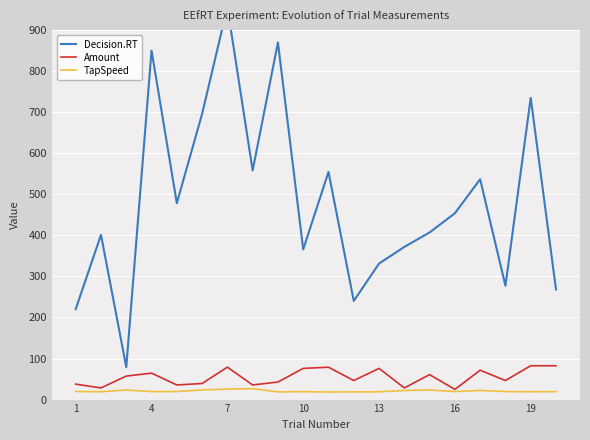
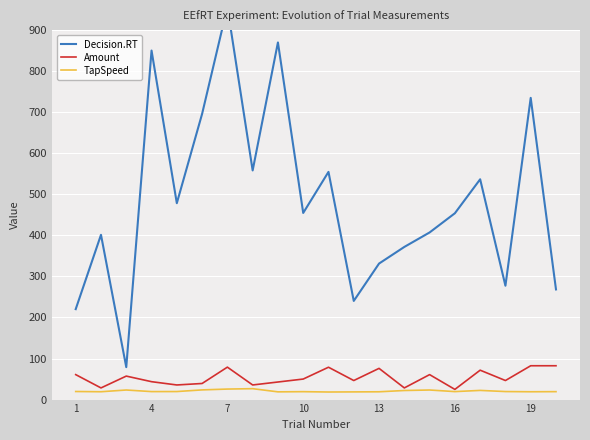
Amount, 1: 40 -> 60
Amount, 4: 60 -> 40
Decision.RT, 10: 370 -> 450
Amount, 10: 80 -> 50
